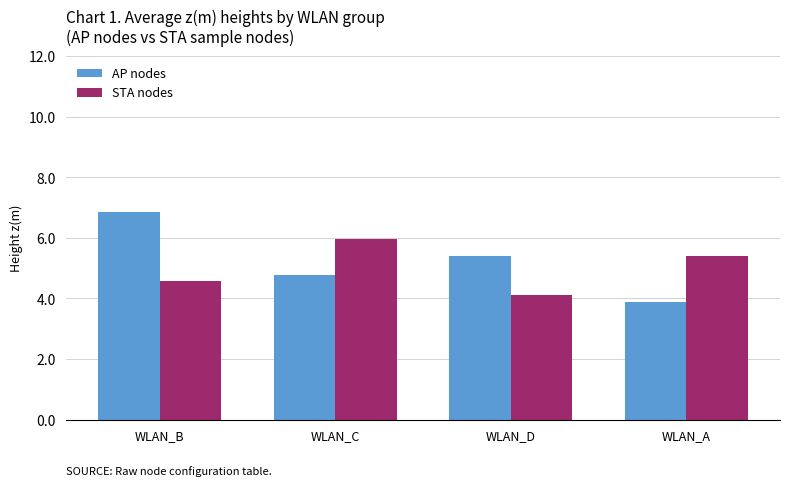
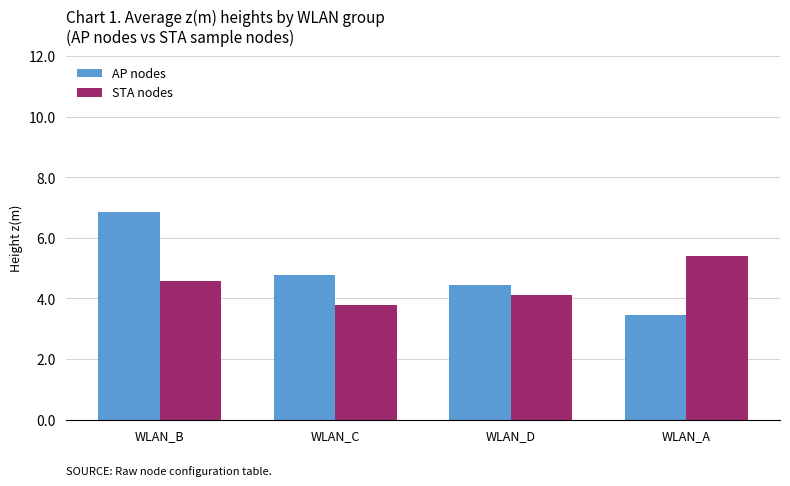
STA nodes, WLAN_C: 6.0 -> 3.8
AP nodes, WLAN_D: 5.4 -> 4.4
AP nodes, WLAN_A: 3.9 -> 3.4
